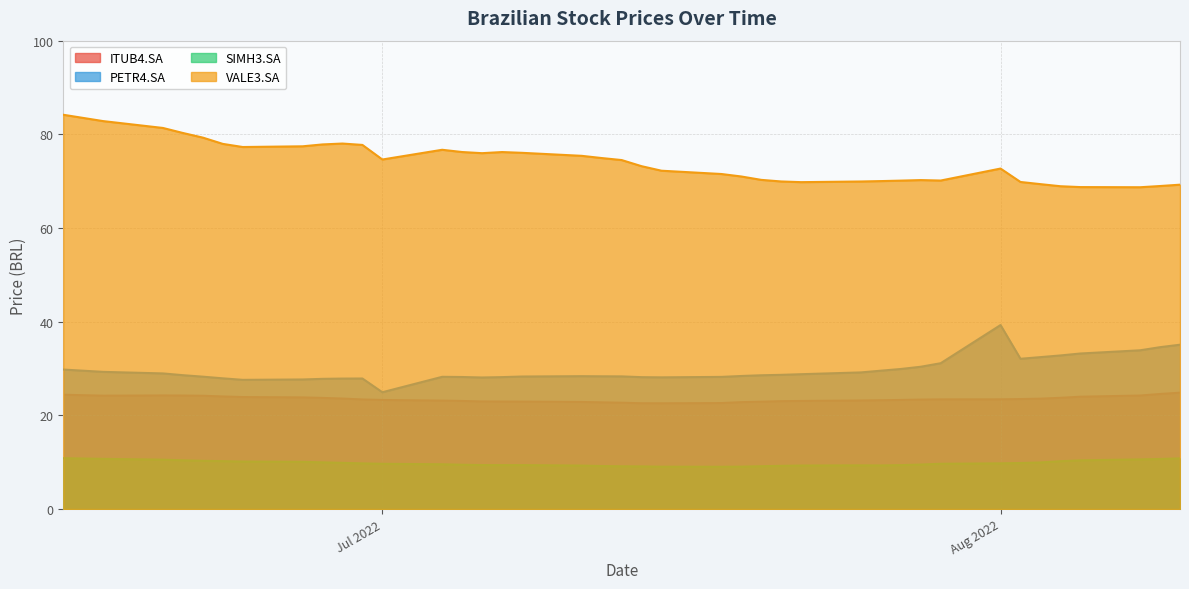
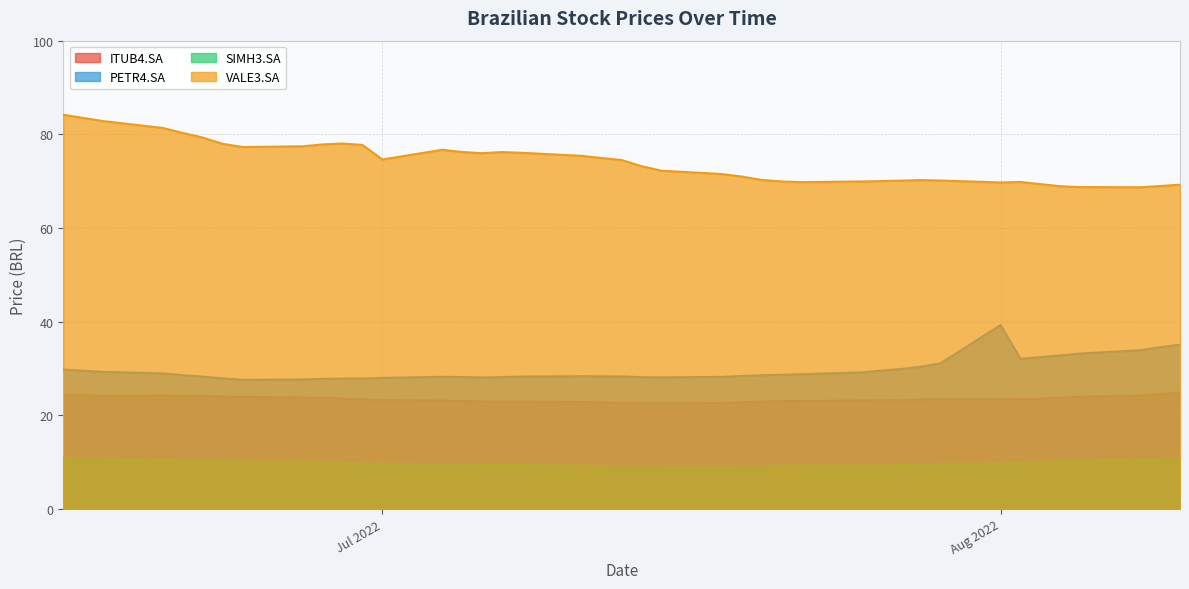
PETR4.SA, Jul 2022: 25 -> 28
VALE3.SA, Aug 2022: 73 -> 70
